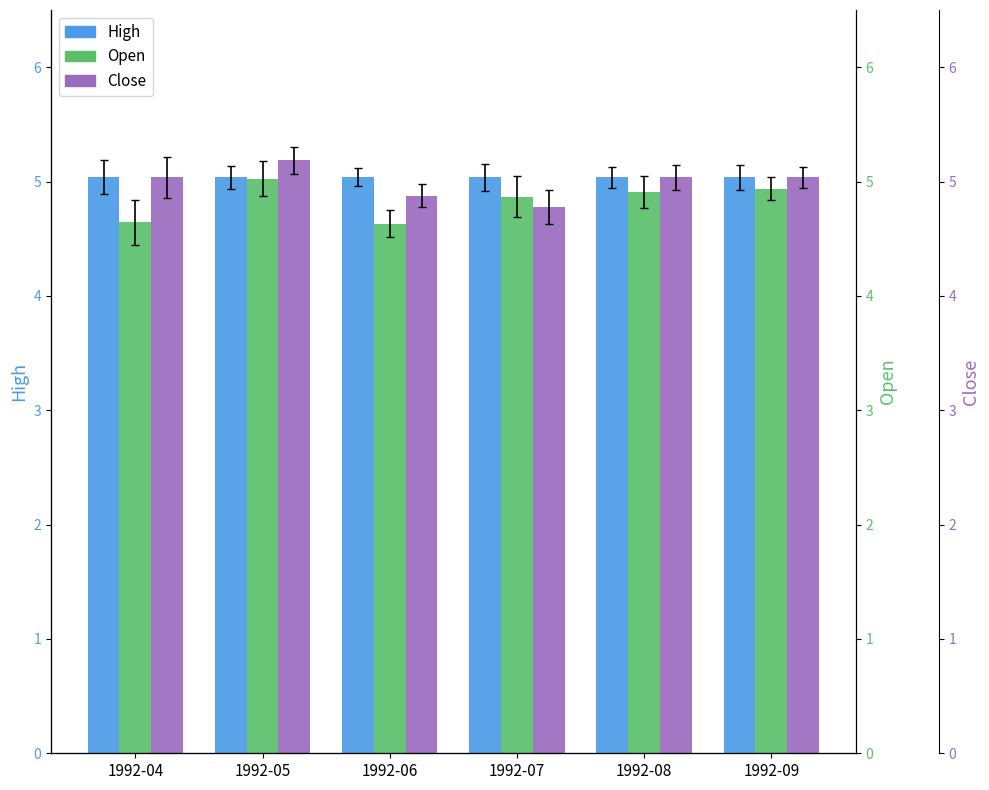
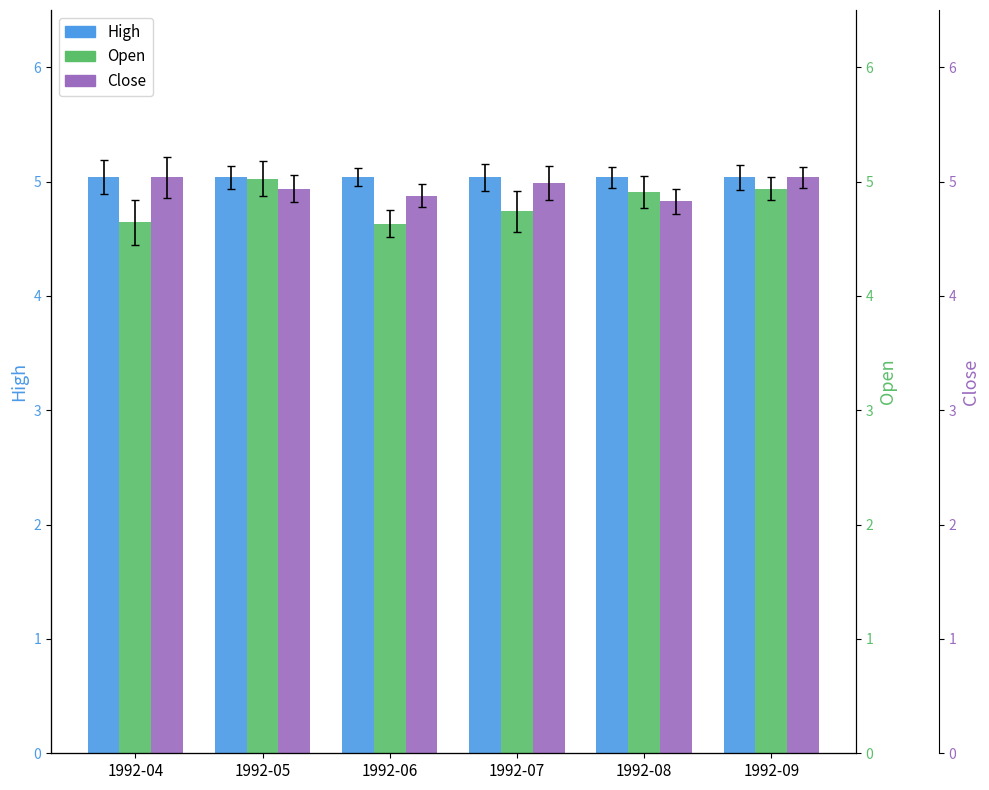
Close, 1992-05: 5.18 -> 4.94
Open, 1992-07: 4.87 -> 4.74
Close, 1992-07: 4.78 -> 4.99
Close, 1992-08: 5.04 -> 4.83
